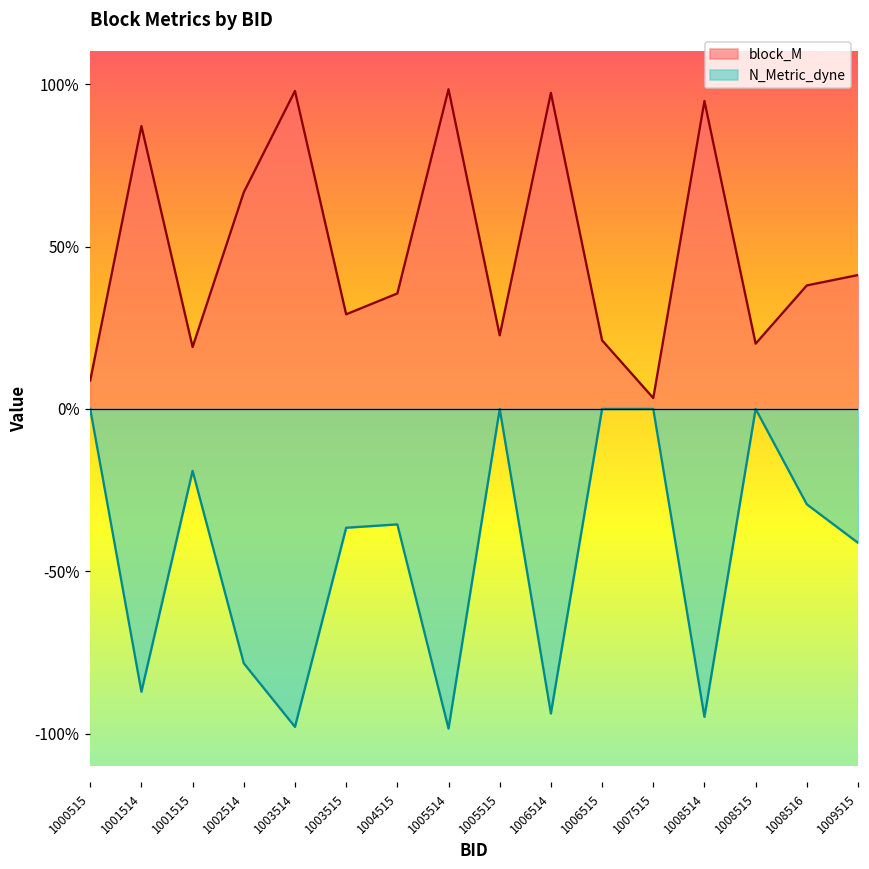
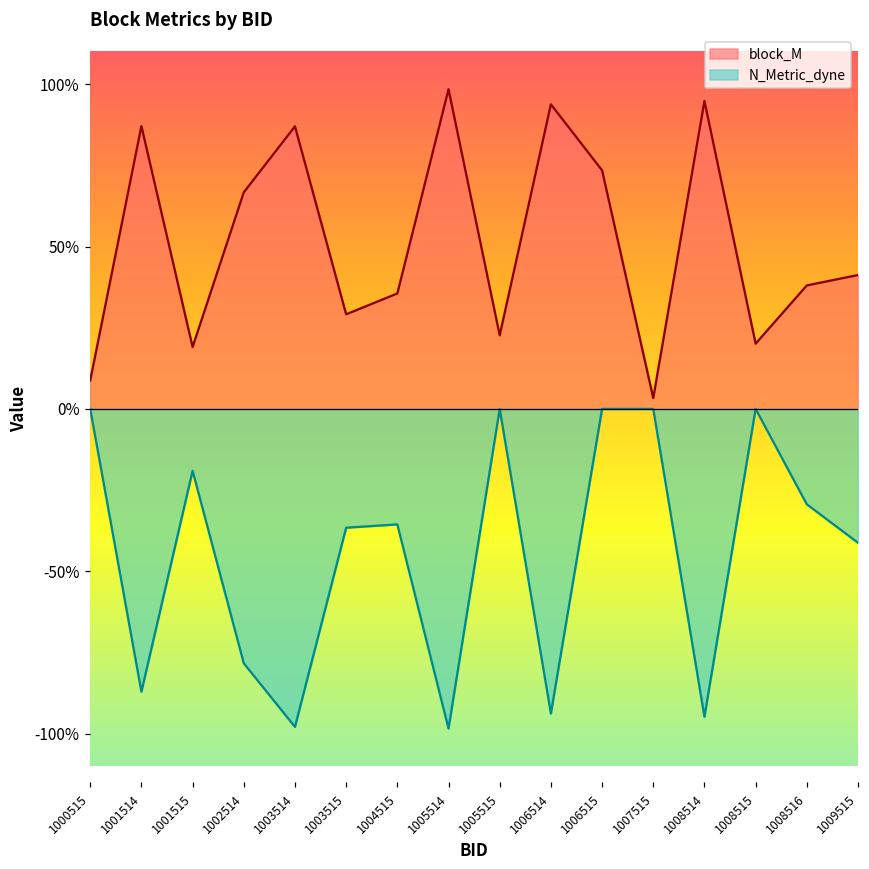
block_M, 1003514: 98% -> 87%
block_M, 1006514: 97% -> 94%
block_M, 1006515: 21% -> 73%
